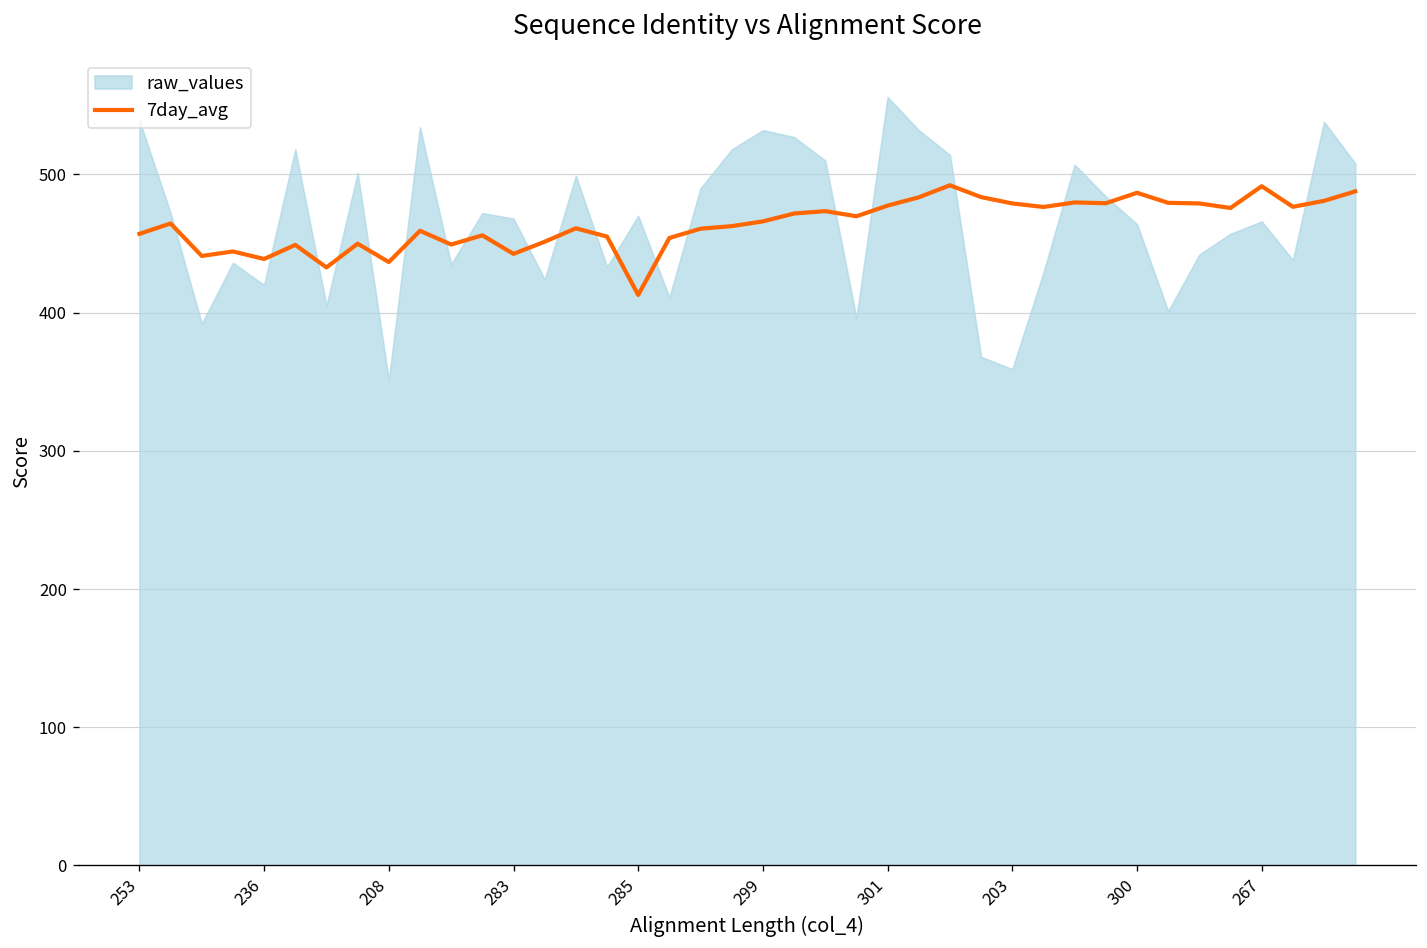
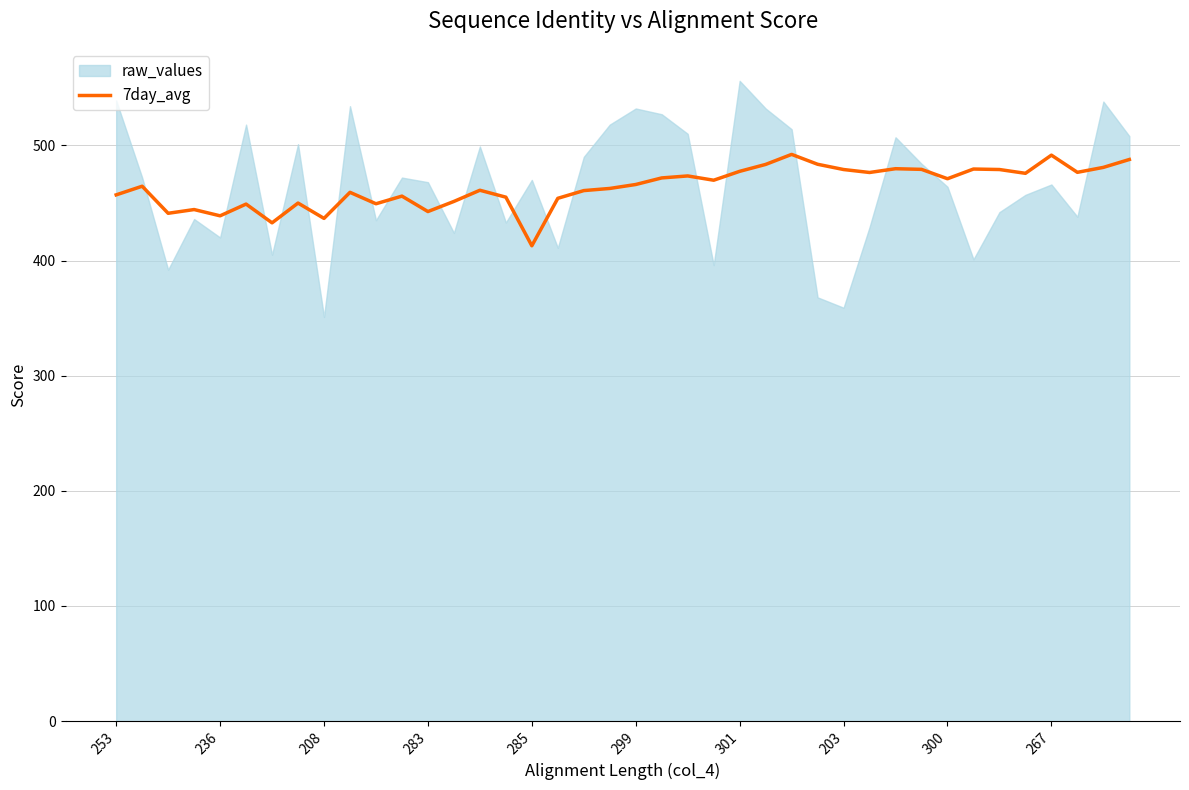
7day_avg, 300: 487 -> 471
